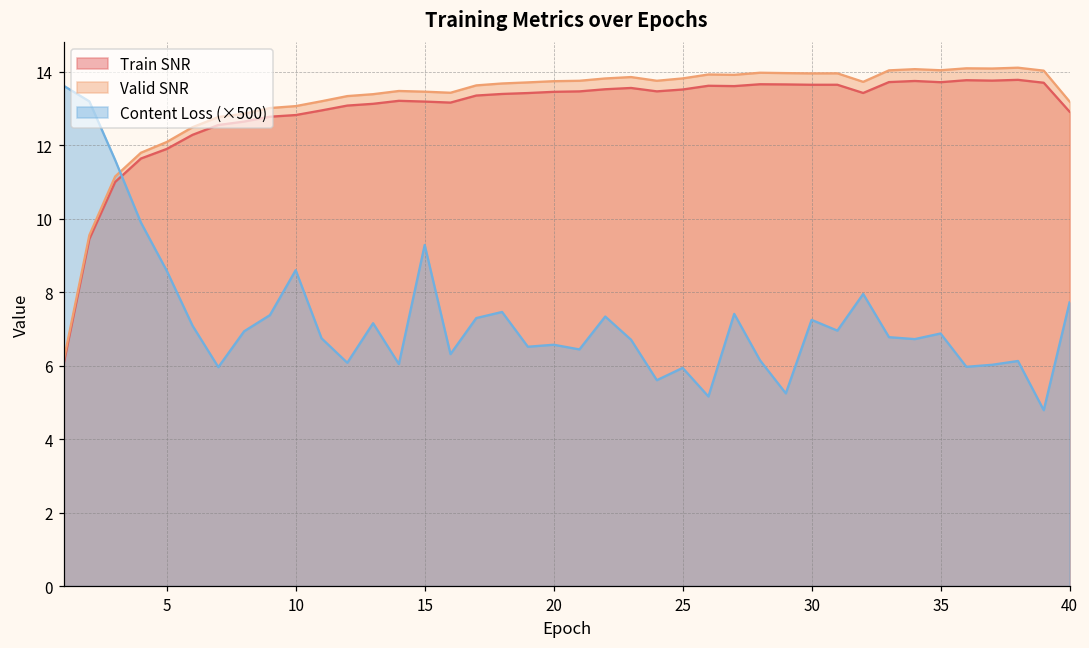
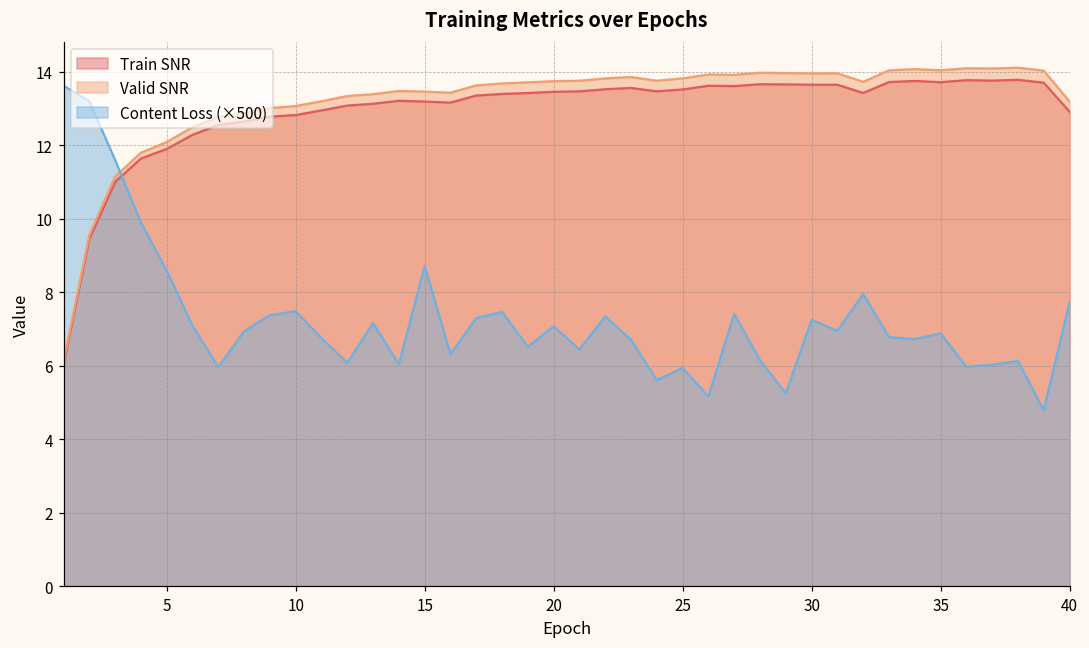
Content Loss (×500), 10: 8.6 -> 7.5
Content Loss (×500), 15: 9.3 -> 8.7
Content Loss (×500), 20: 6.6 -> 7.1
